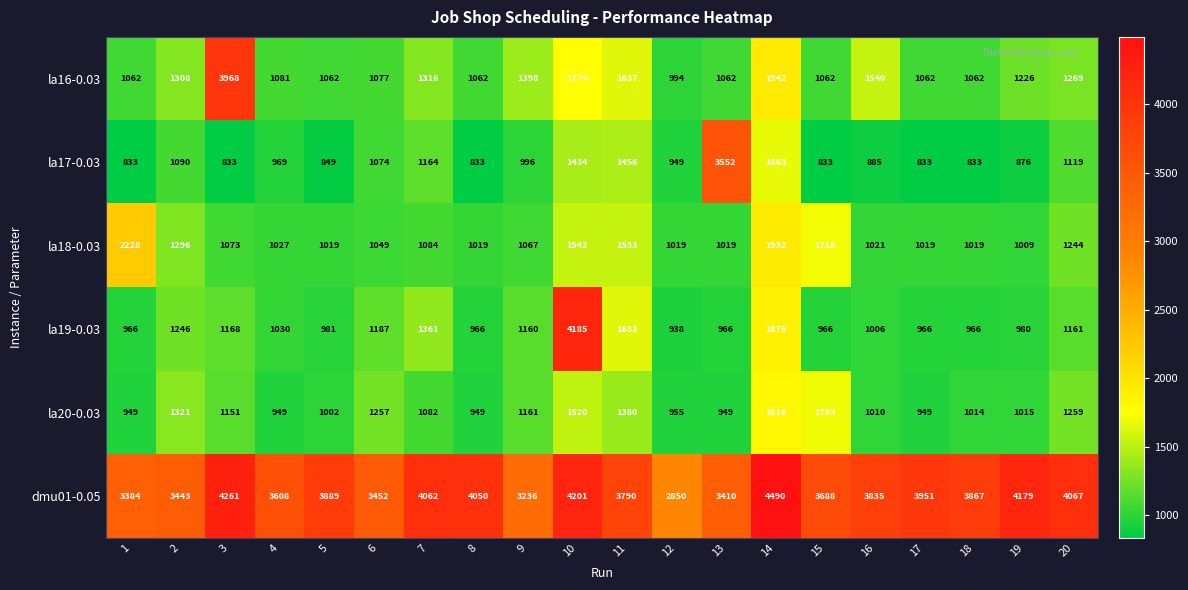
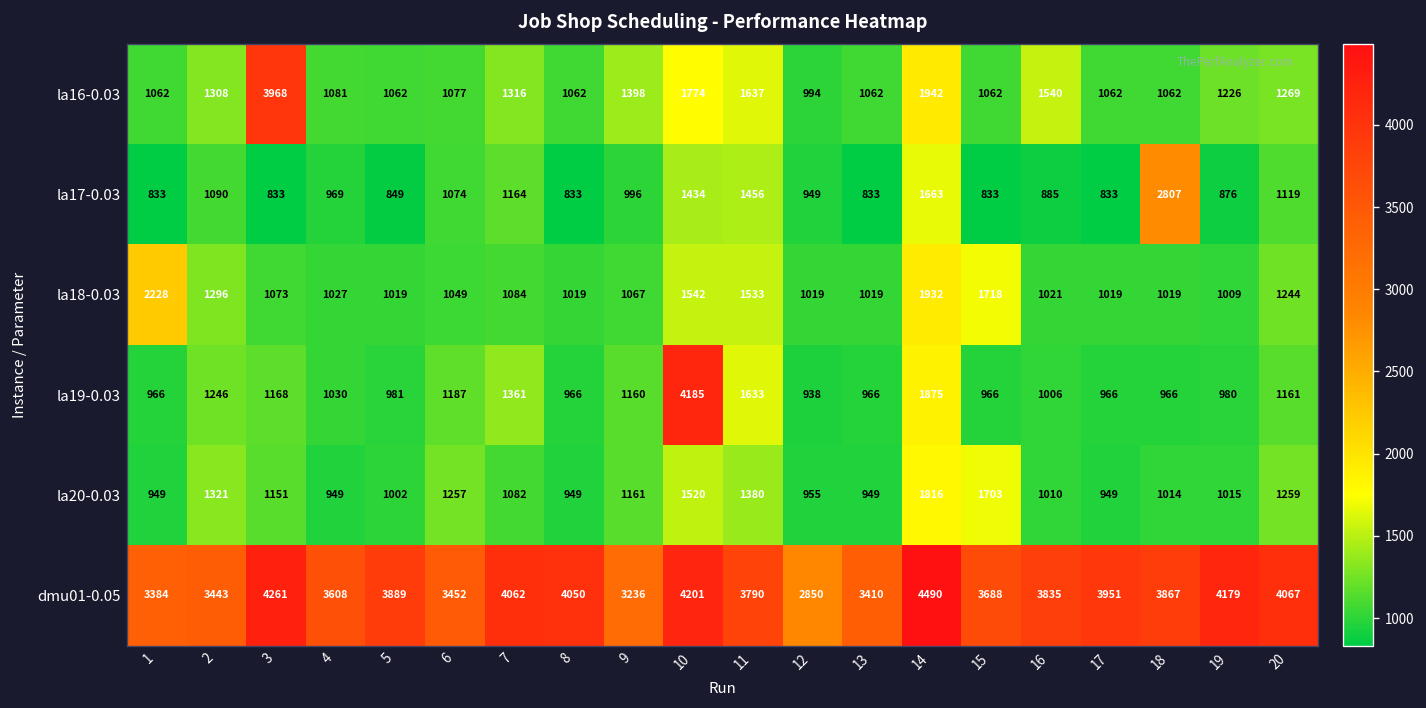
la17-0.03, 13: 3552 -> 833
la17-0.03, 18: 833 -> 2807
